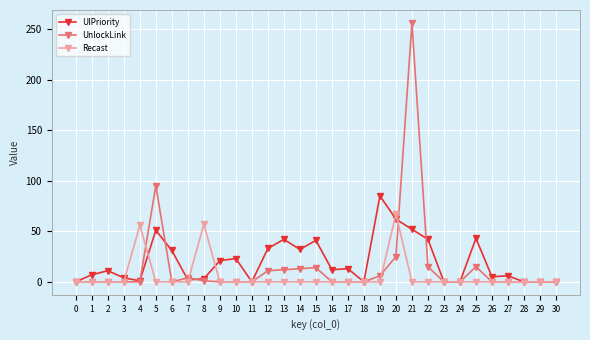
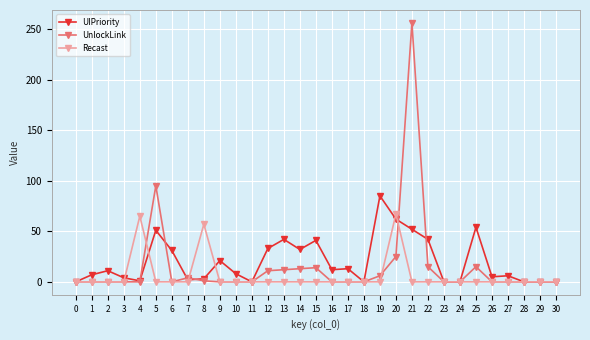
Recast, 4: 56 -> 65
UIPriority, 10: 23 -> 8
UIPriority, 25: 43 -> 54
